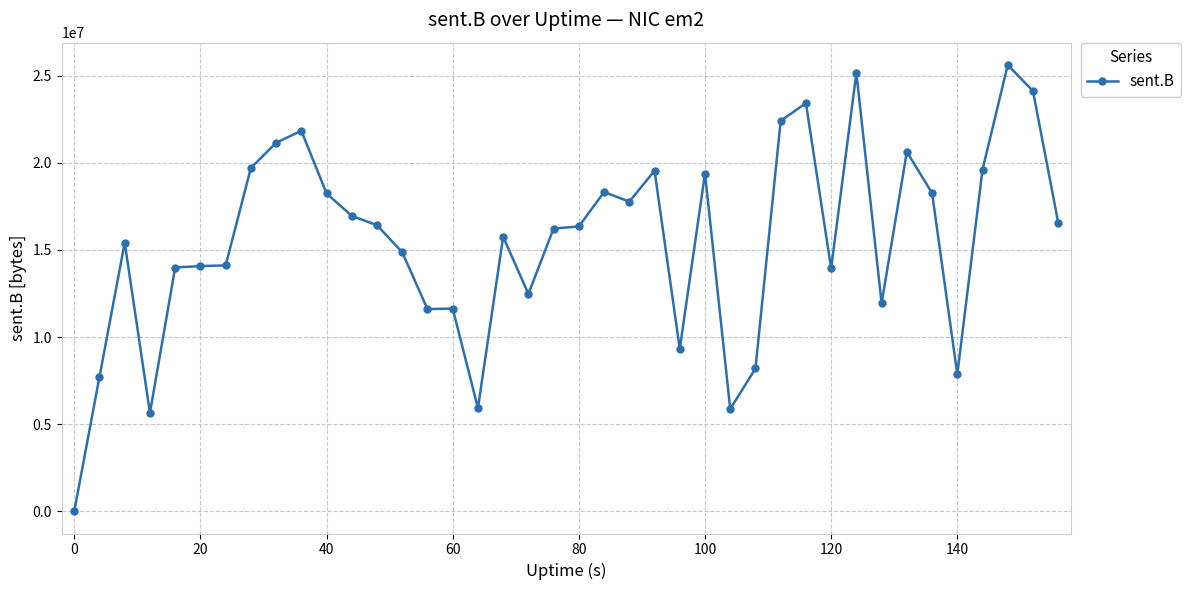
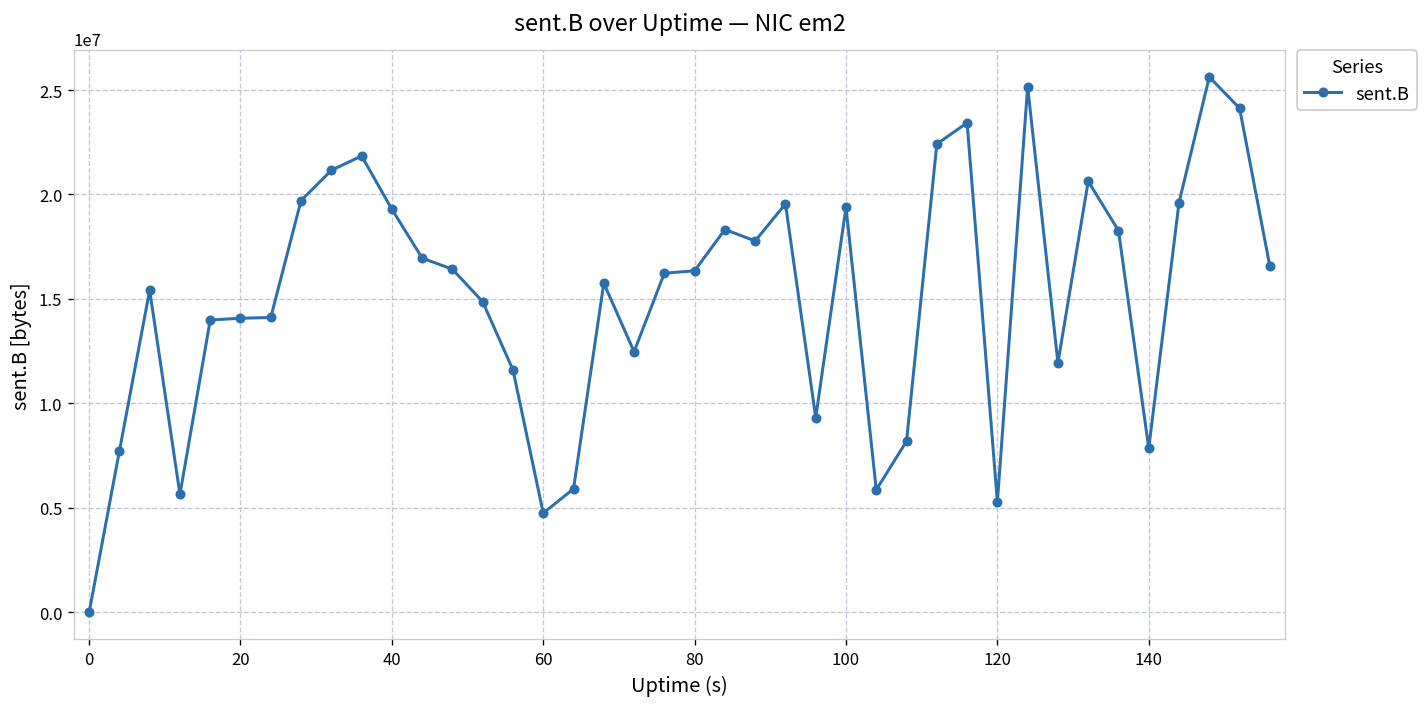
40: 18200000 -> 19300000
60: 11600000 -> 4700000
120: 13900000 -> 5300000
